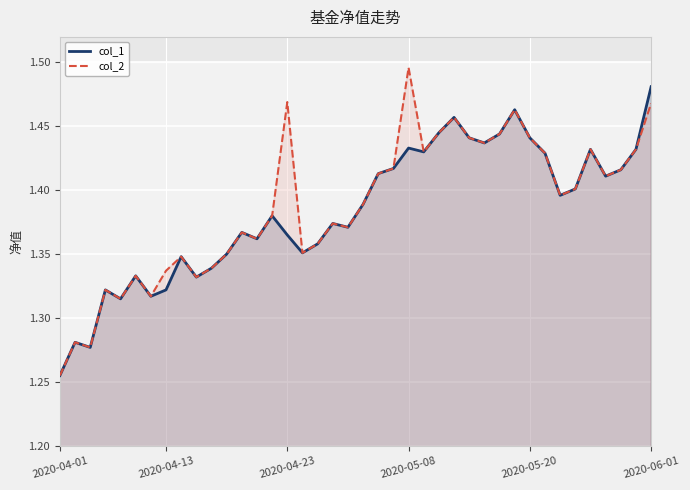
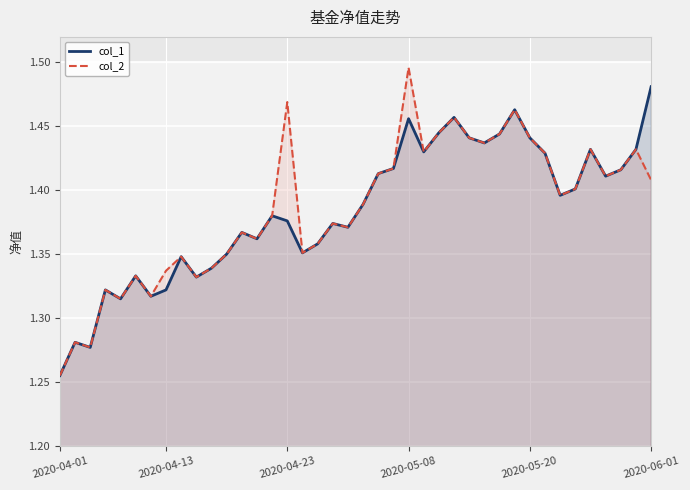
col_1, 2020-04-23: 1.365 -> 1.376
col_1, 2020-05-08: 1.433 -> 1.456
col_2, 2020-06-01: 1.468 -> 1.408
